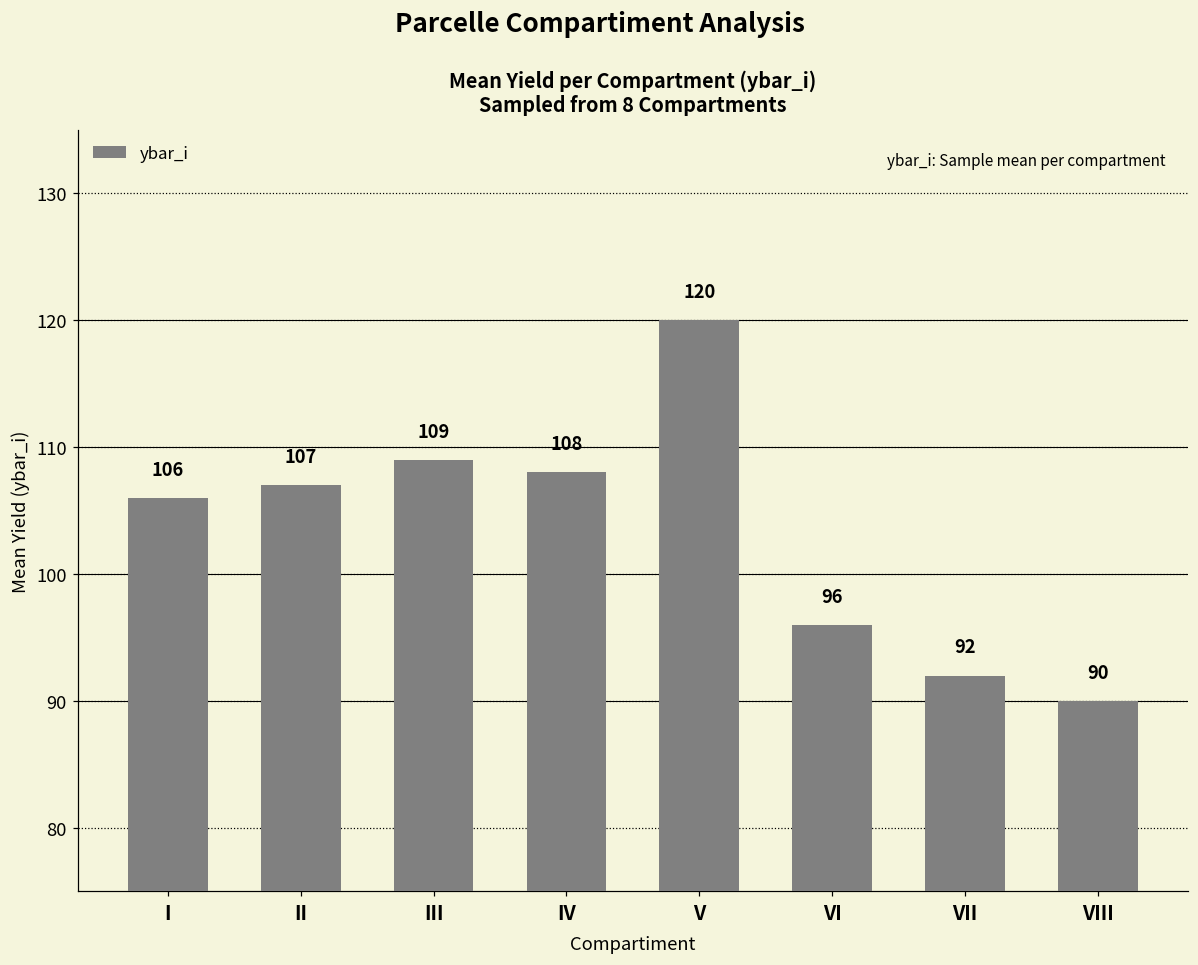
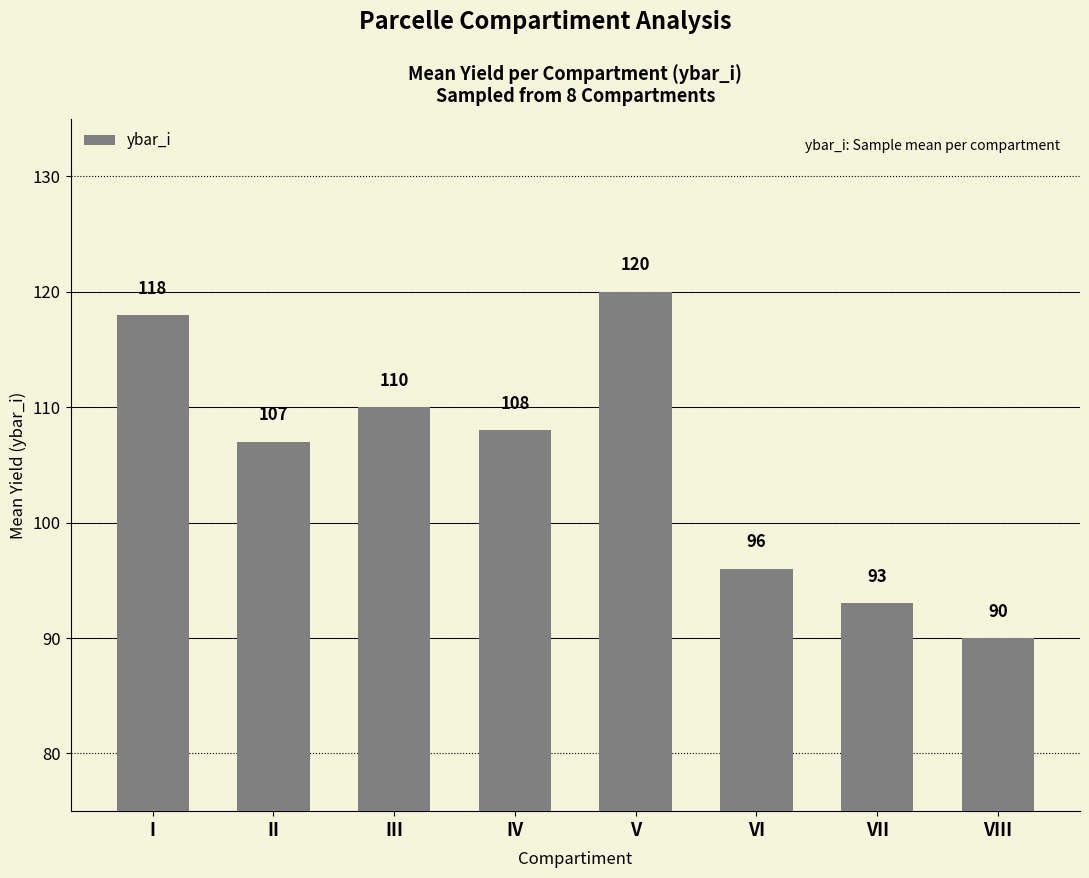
I: 106 -> 118
III: 109 -> 110
VII: 92 -> 93
